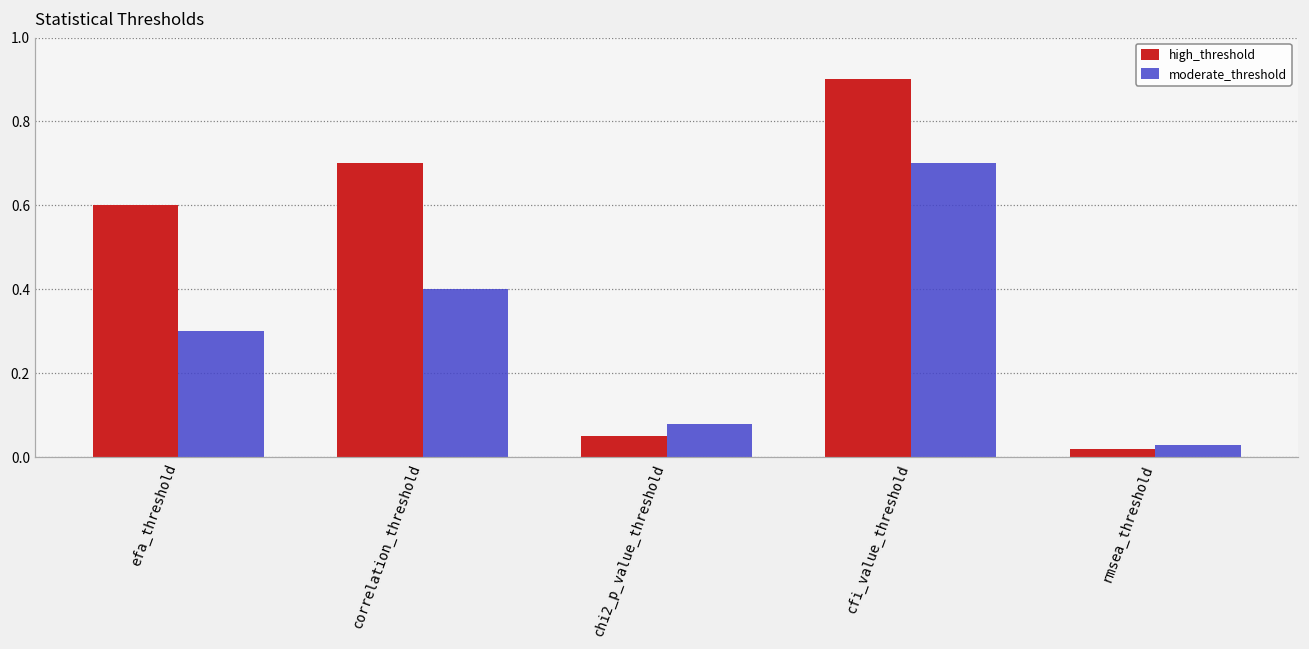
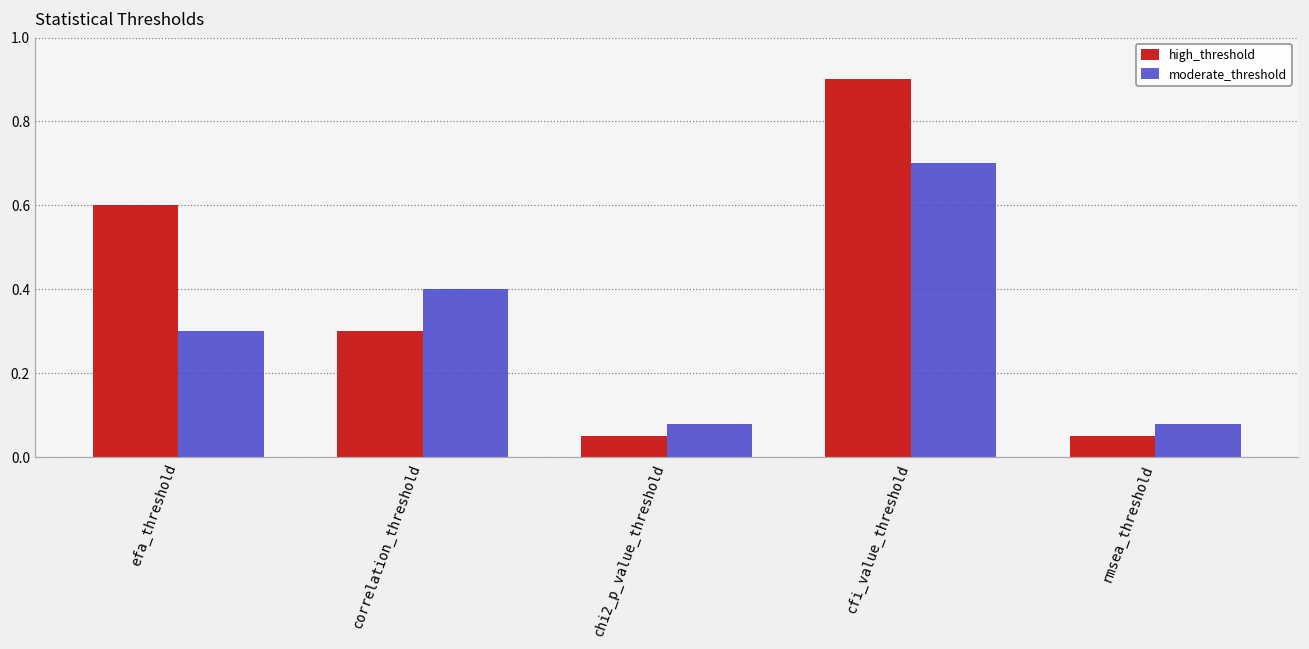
high_threshold, correlation_threshold: 0.7 -> 0.3
high_threshold, rmsea_threshold: 0.02 -> 0.05
moderate_threshold, rmsea_threshold: 0.03 -> 0.08
